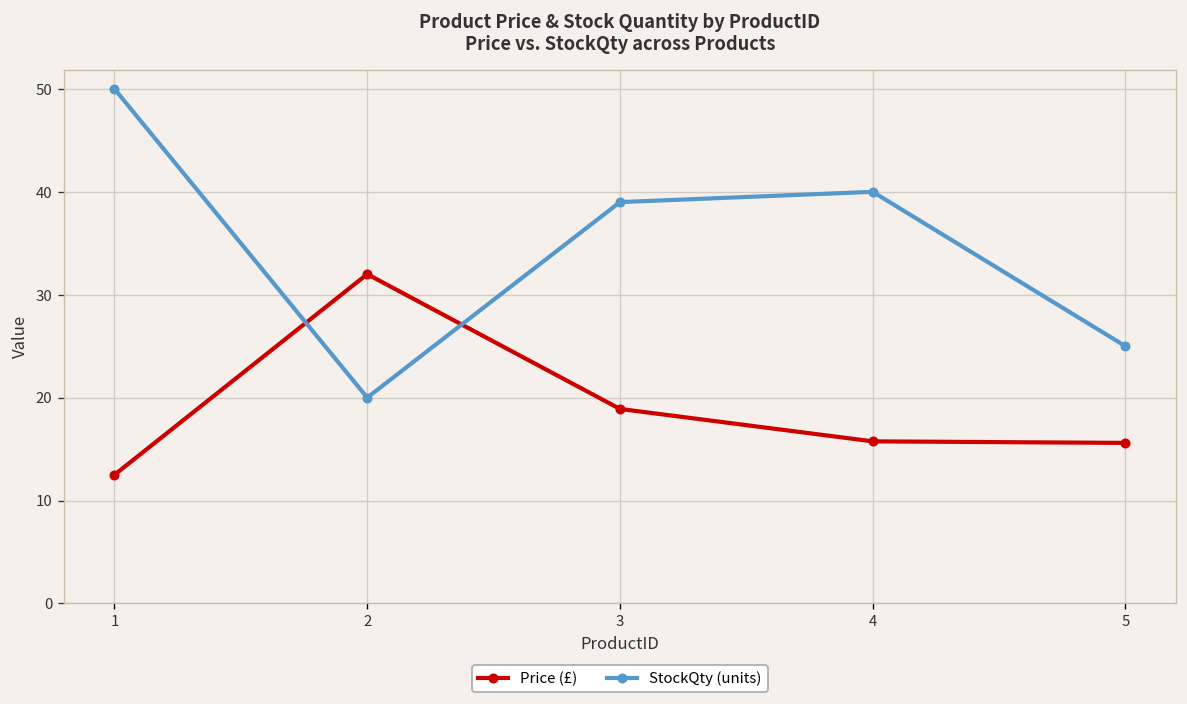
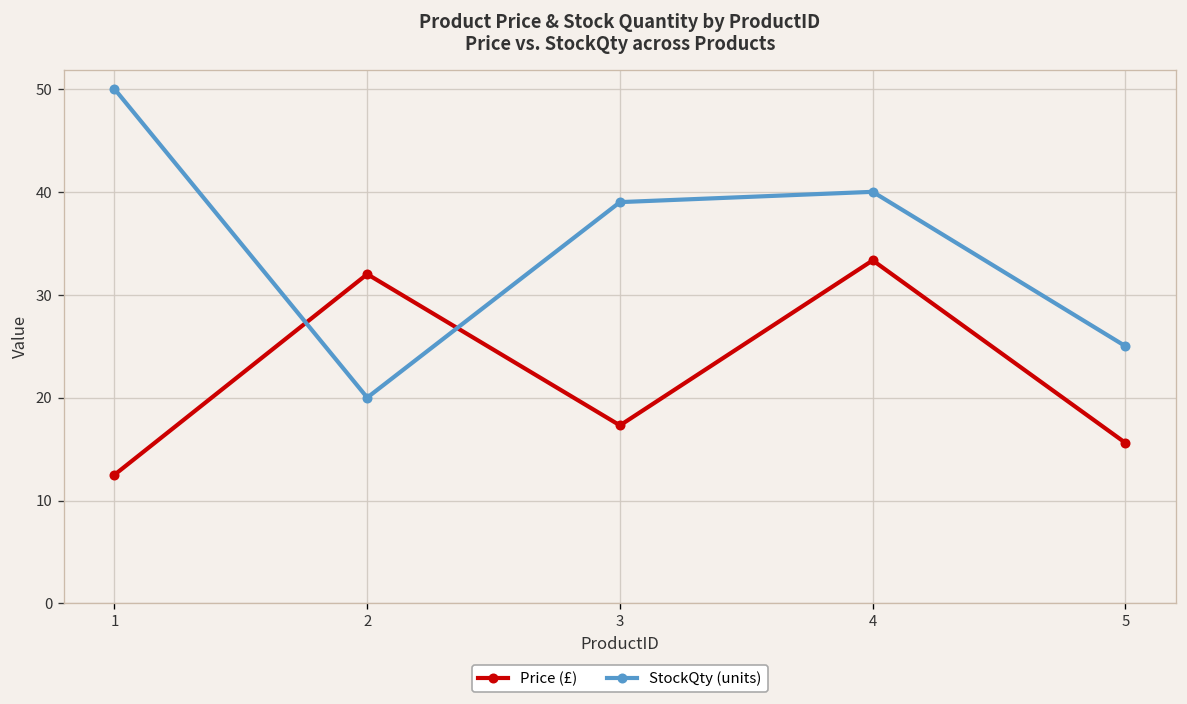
Price (£), 3: 19 -> 17
Price (£), 4: 16 -> 33
